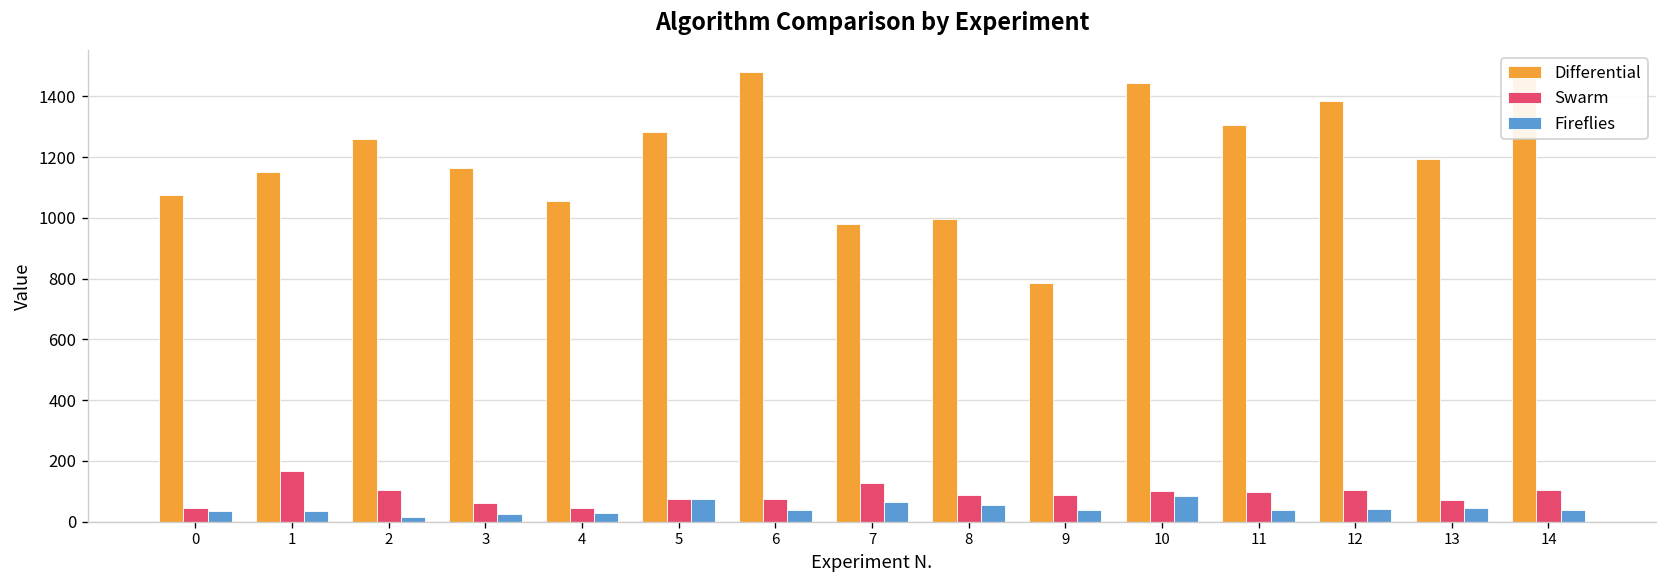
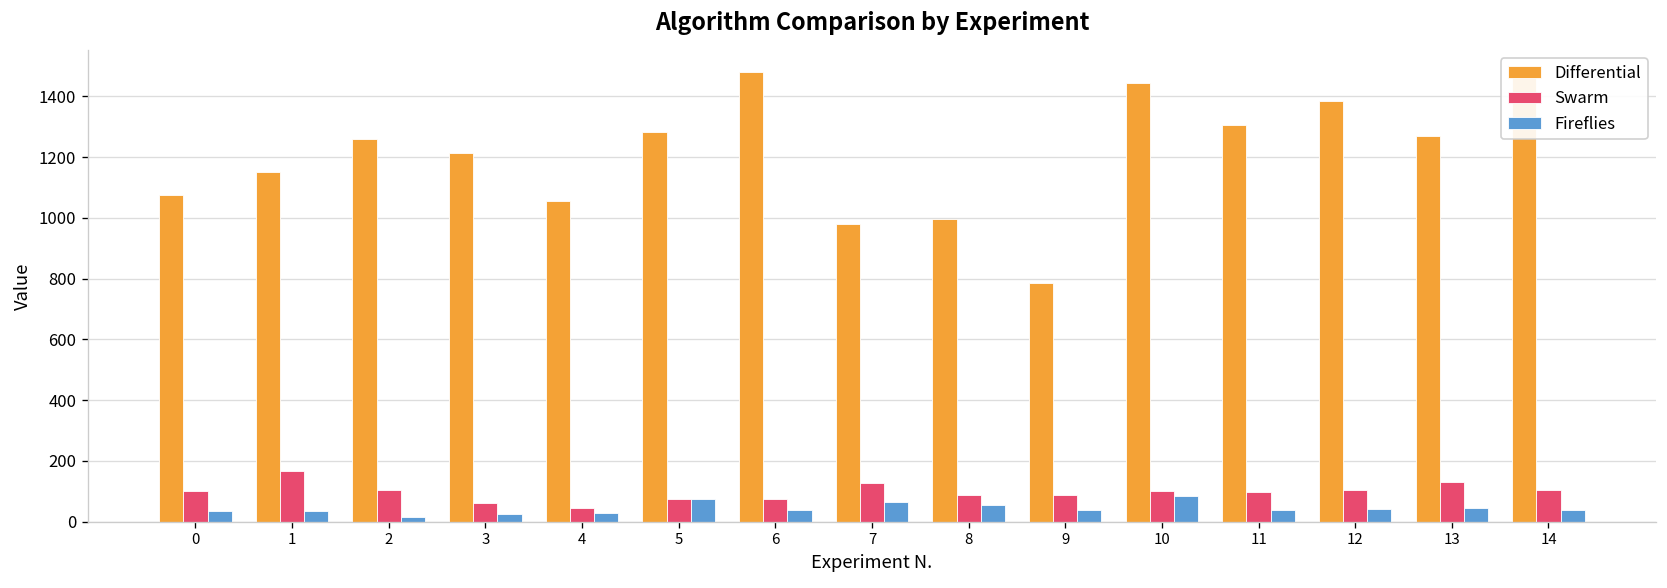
Swarm, 0: 40 -> 100
Differential, 3: 1170 -> 1210
Differential, 13: 1190 -> 1270
Swarm, 13: 70 -> 130
